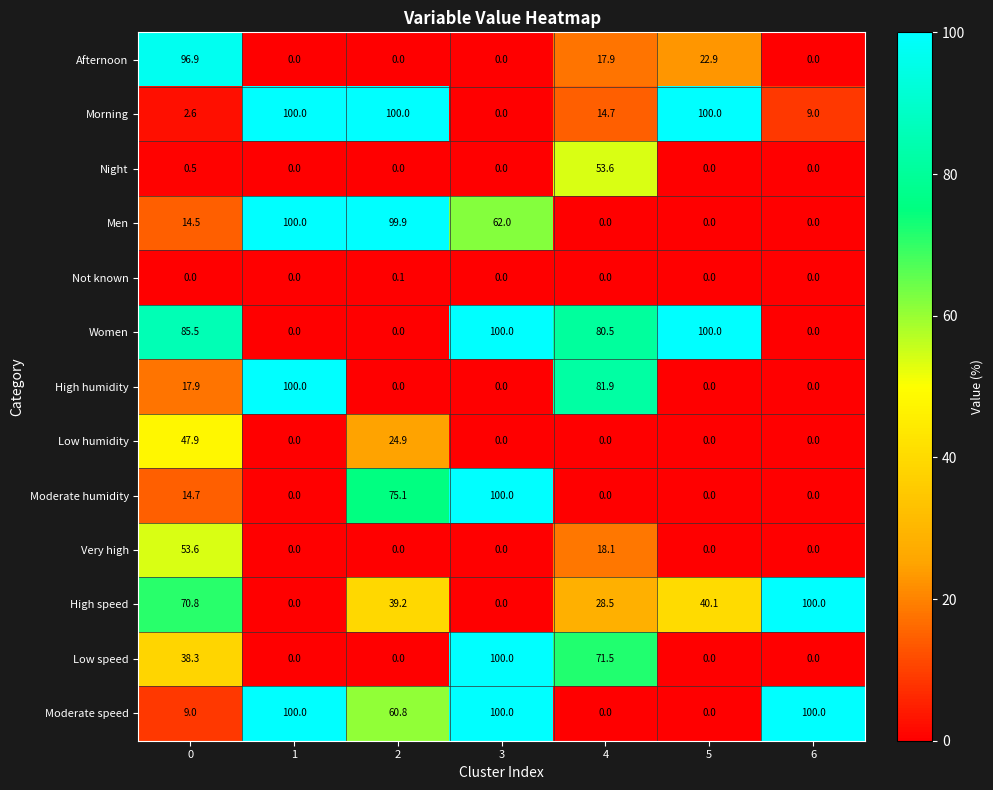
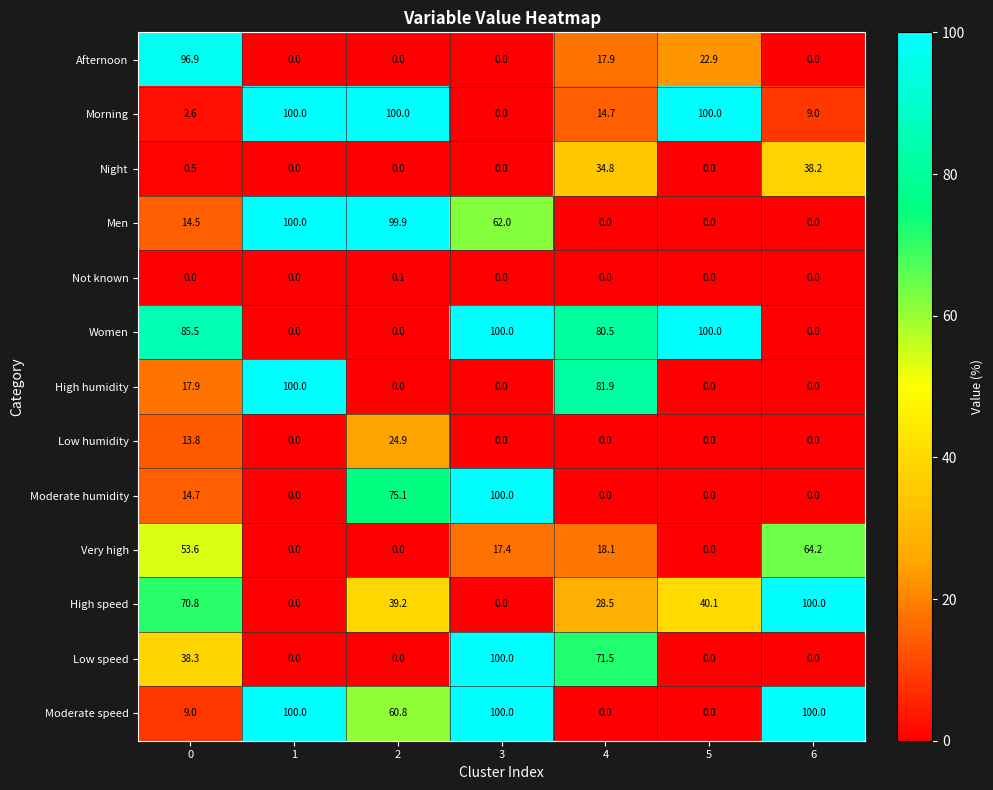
Night, 4: 53.6 -> 34.8
Night, 6: 0.0 -> 38.2
Low humidity, 0: 47.9 -> 13.8
Very high, 3: 0.0 -> 17.4
Very high, 6: 0.0 -> 64.2
